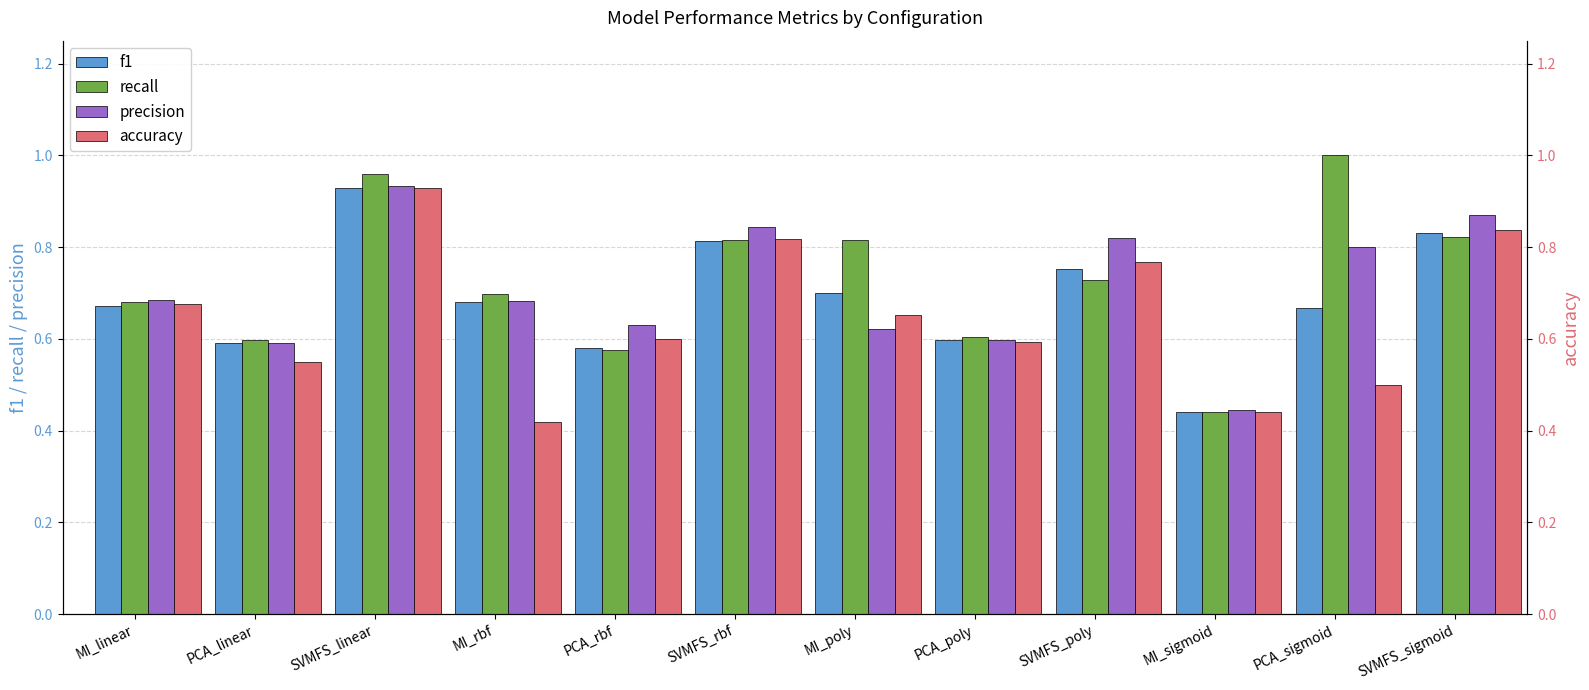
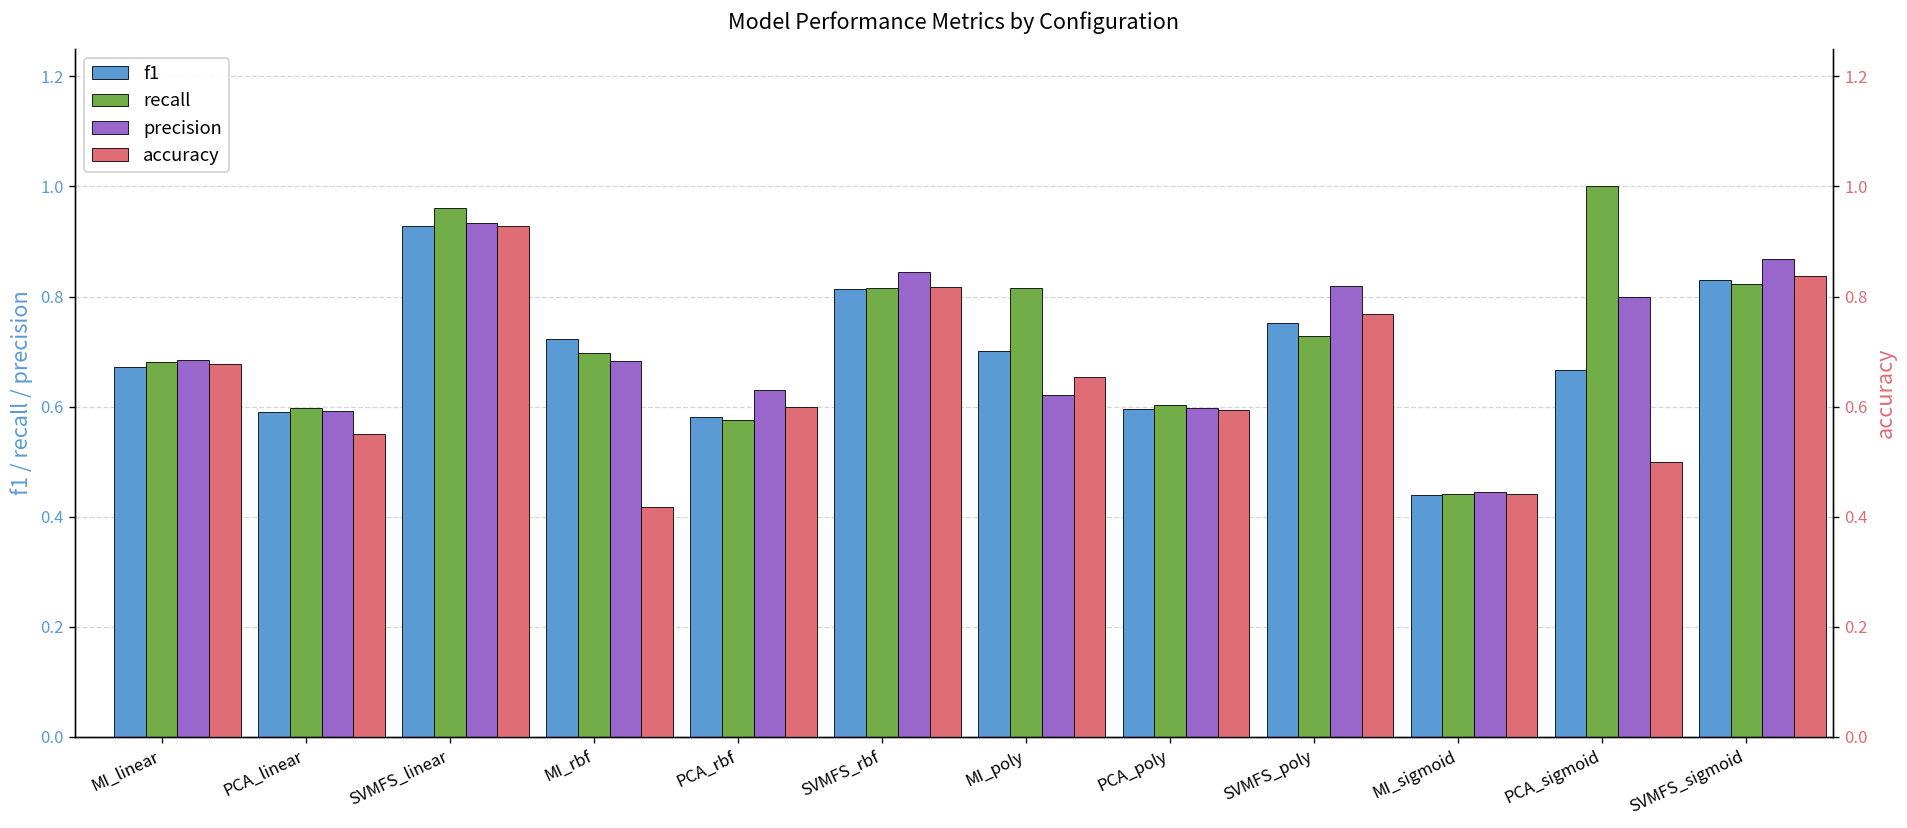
f1, MI_rbf: 0.68 -> 0.72
